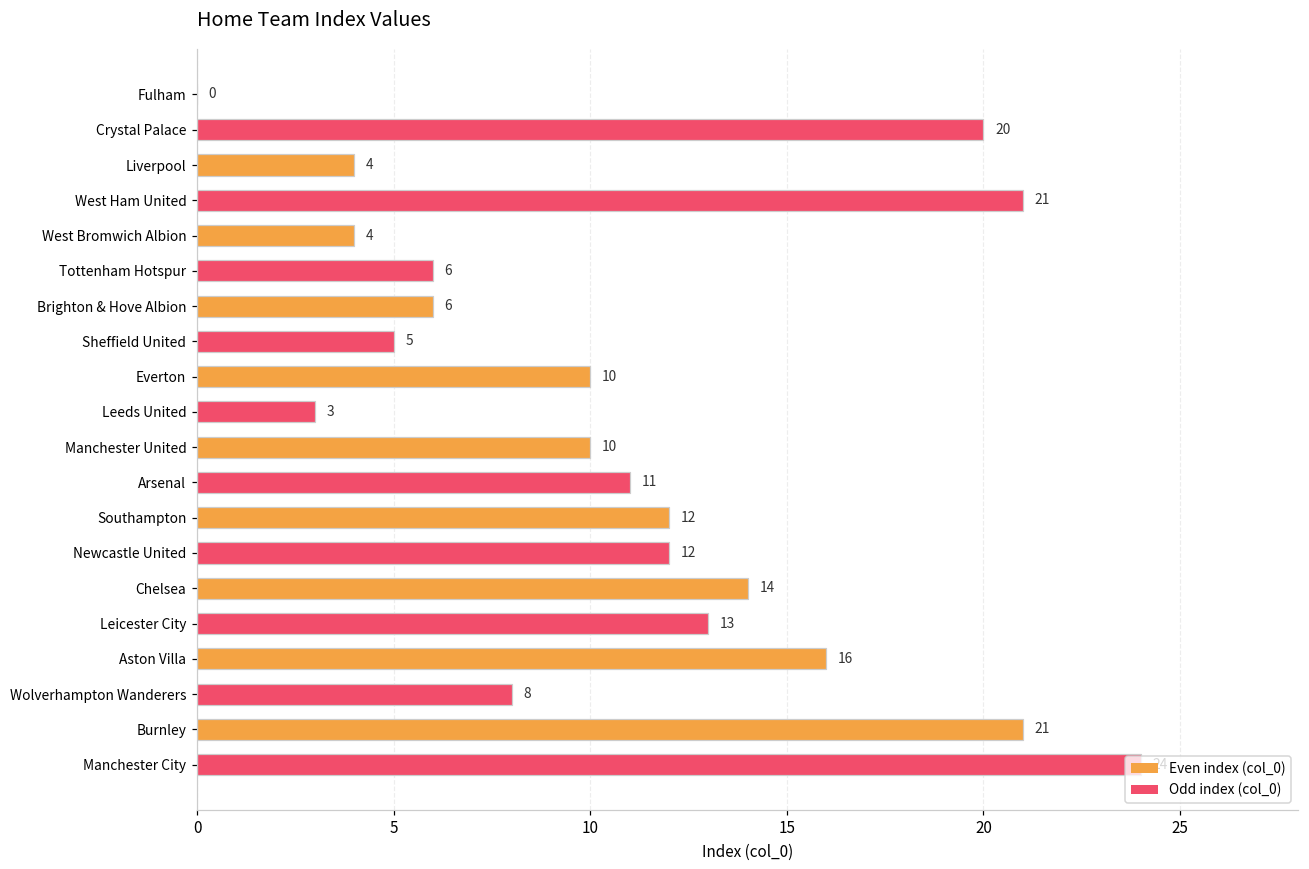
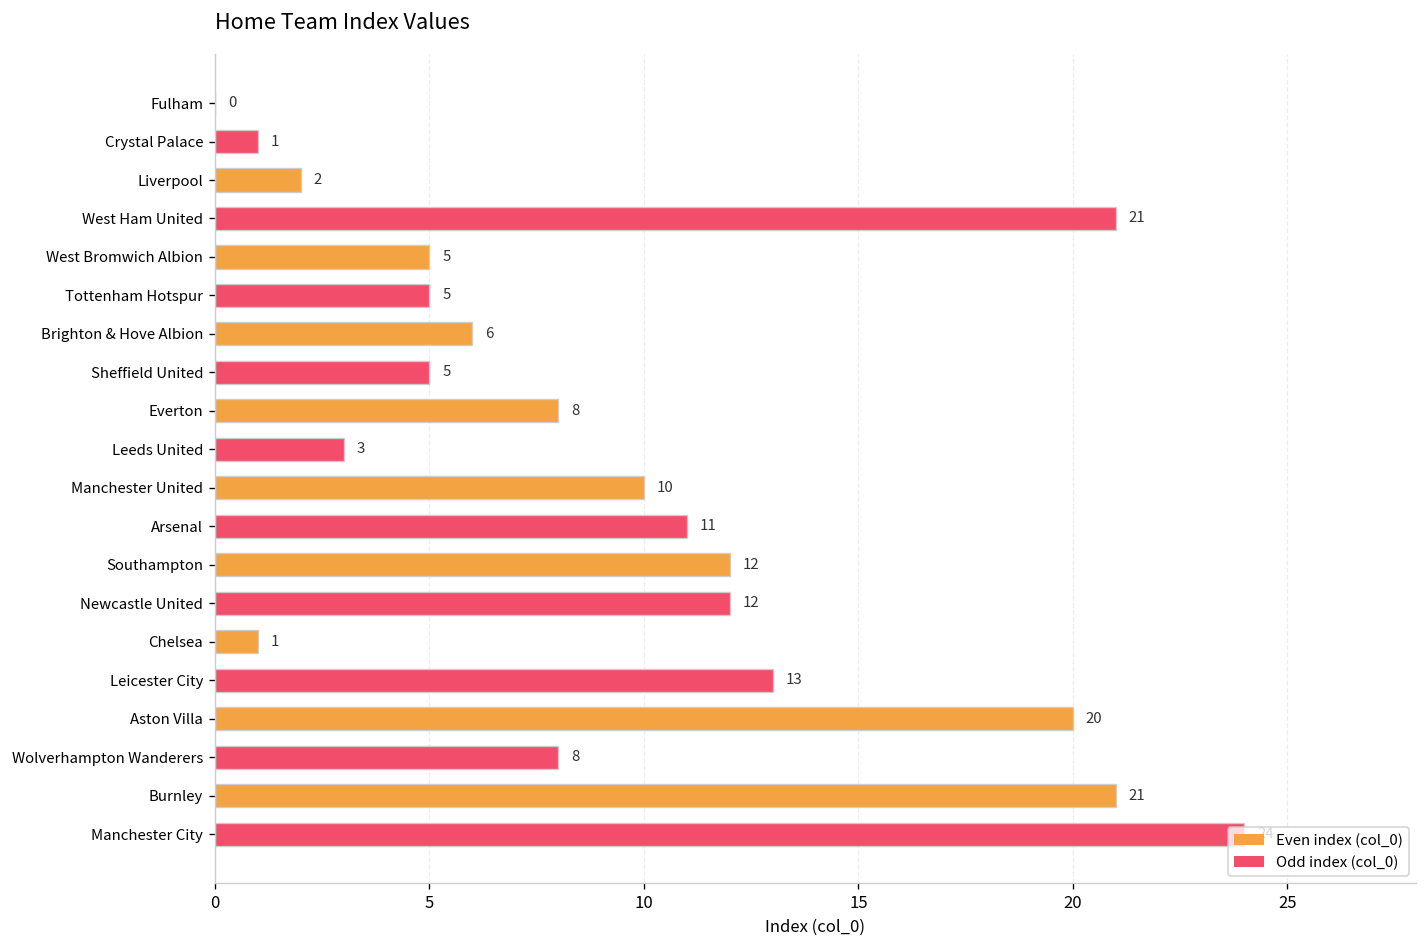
Crystal Palace: 20 -> 1
Liverpool: 4 -> 2
West Bromwich Albion: 4 -> 5
Tottenham Hotspur: 6 -> 5
Everton: 10 -> 8
Chelsea: 14 -> 1
Aston Villa: 16 -> 20
